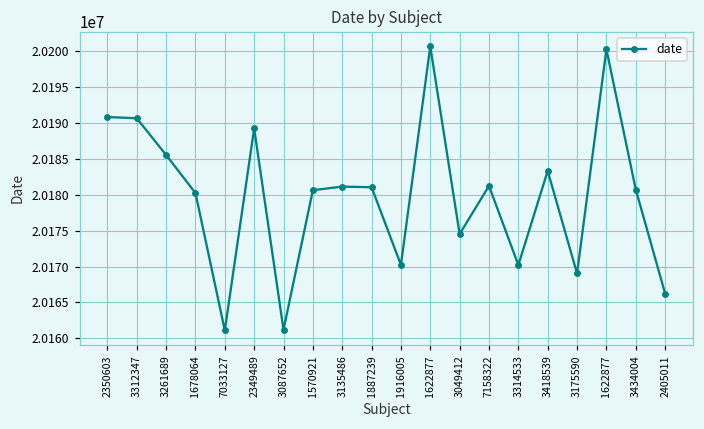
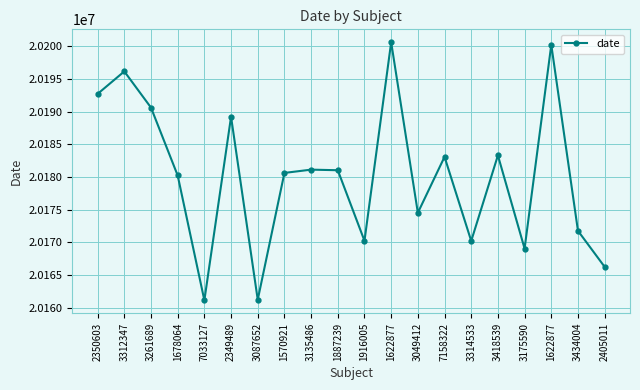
2350603: 20191000 -> 20193000
3312347: 20191000 -> 20196000
3261689: 20186000 -> 20191000
7158322: 20181000 -> 20183000
3434004: 20181000 -> 20172000
